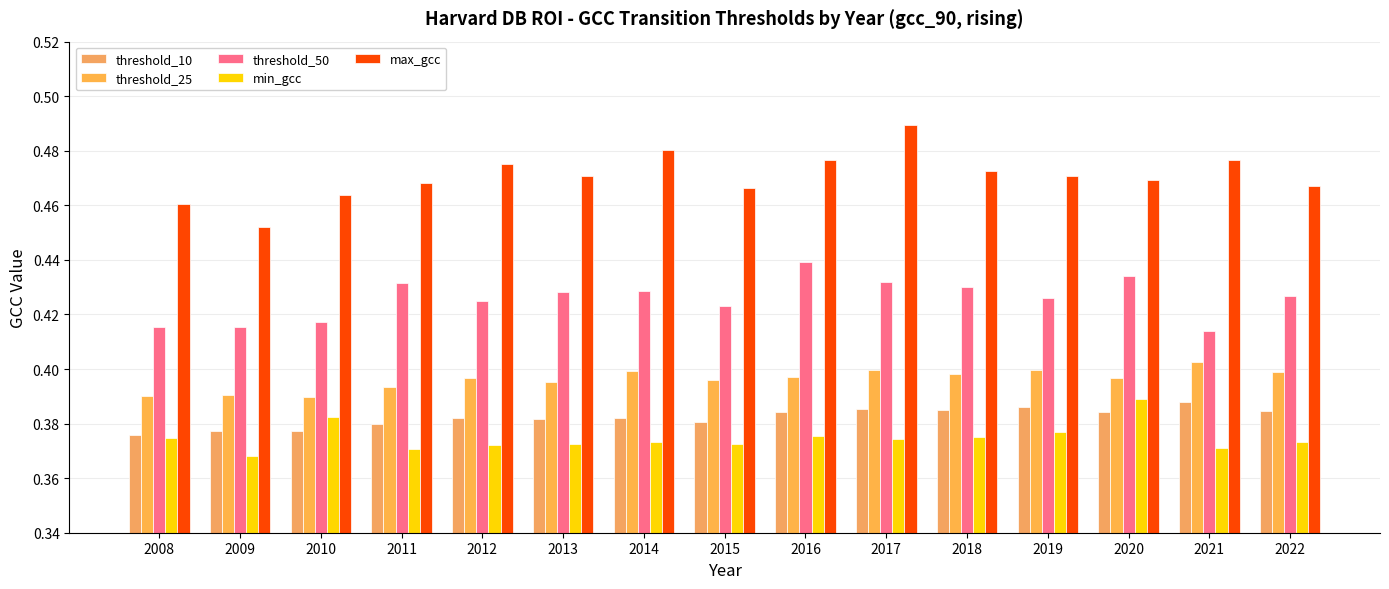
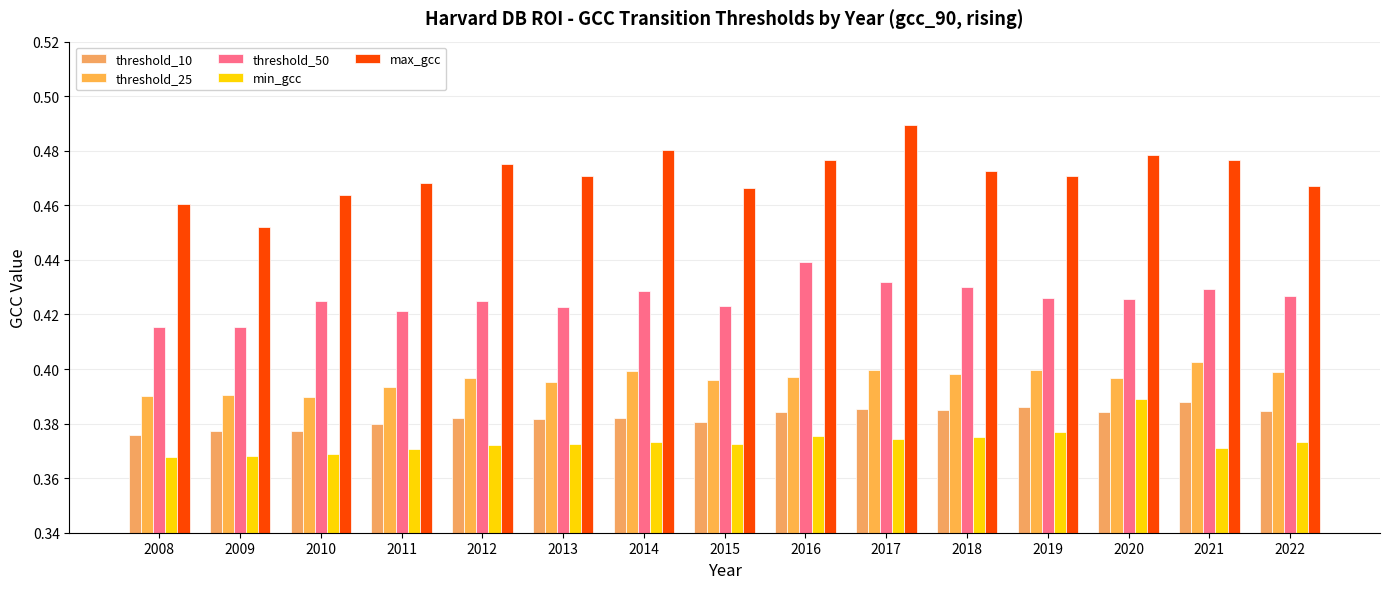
min_gcc, 2008: 0.375 -> 0.368
threshold_50, 2010: 0.417 -> 0.425
min_gcc, 2010: 0.382 -> 0.369
threshold_50, 2011: 0.432 -> 0.421
threshold_50, 2013: 0.428 -> 0.423
threshold_50, 2020: 0.434 -> 0.426
max_gcc, 2020: 0.469 -> 0.478
threshold_50, 2021: 0.414 -> 0.429
